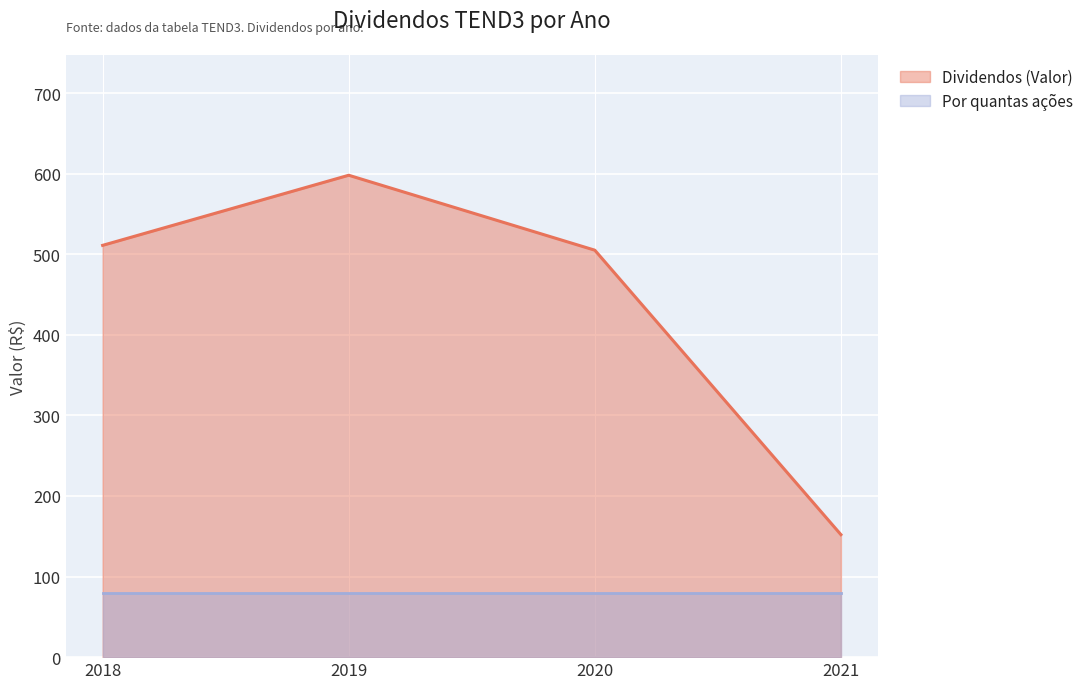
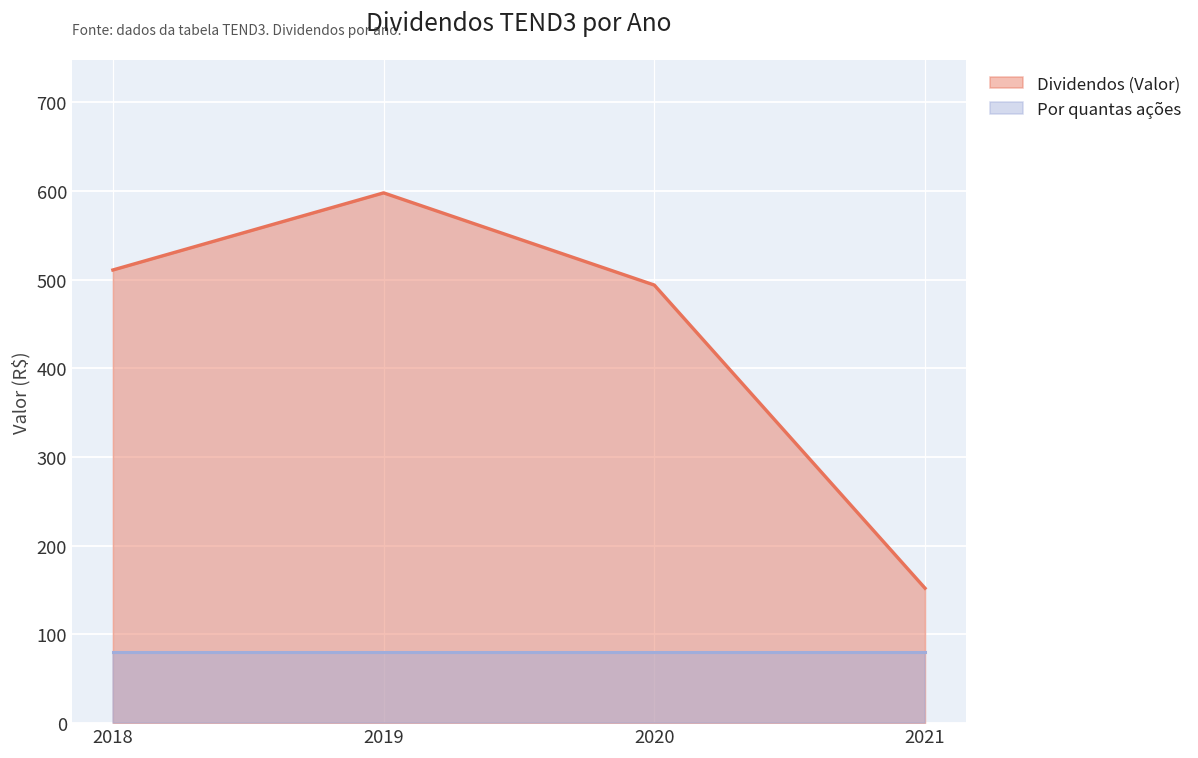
Dividendos (Valor), 2020: 510 -> 490
